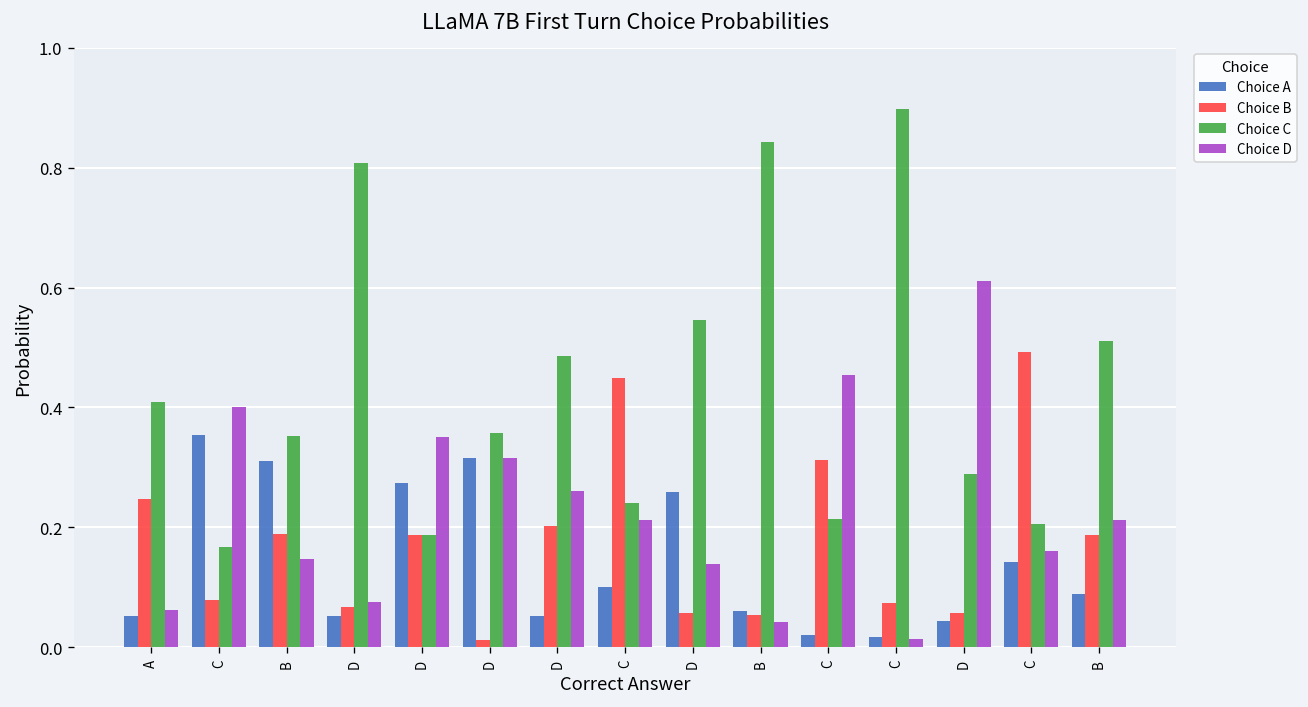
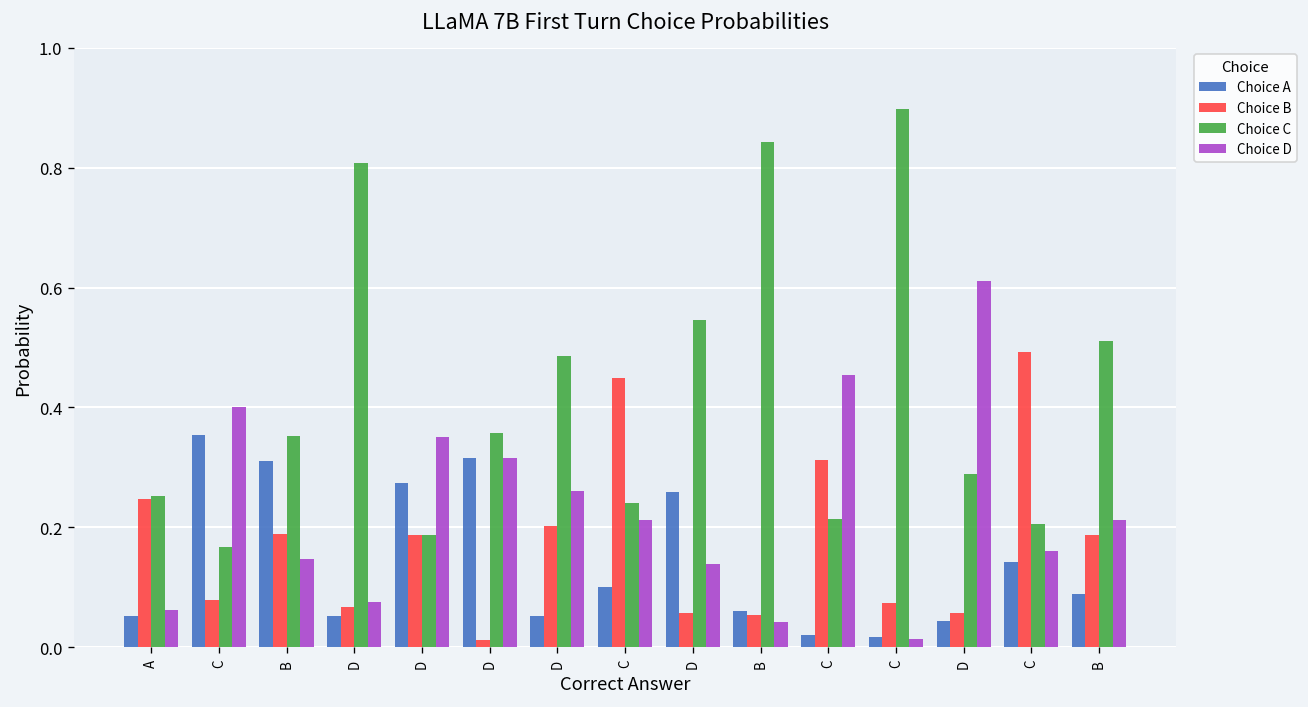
Choice C, A: 0.41 -> 0.25
